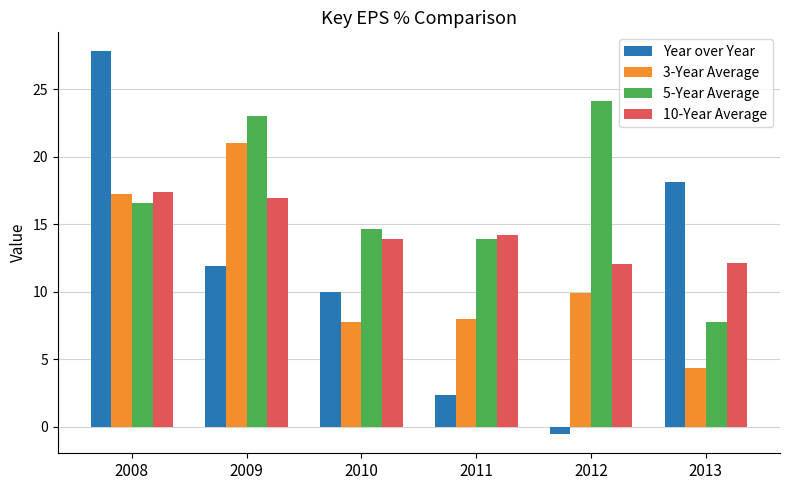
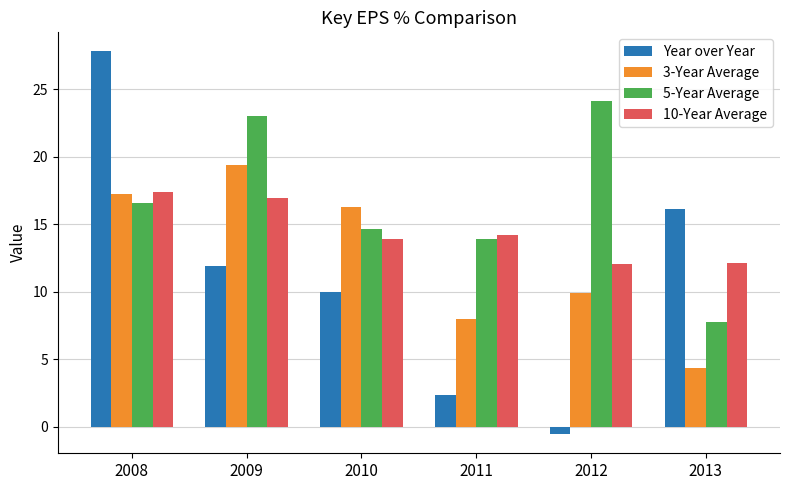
3-Year Average, 2009: 21.0 -> 19.4
3-Year Average, 2010: 7.8 -> 16.3
Year over Year, 2013: 18.1 -> 16.1
